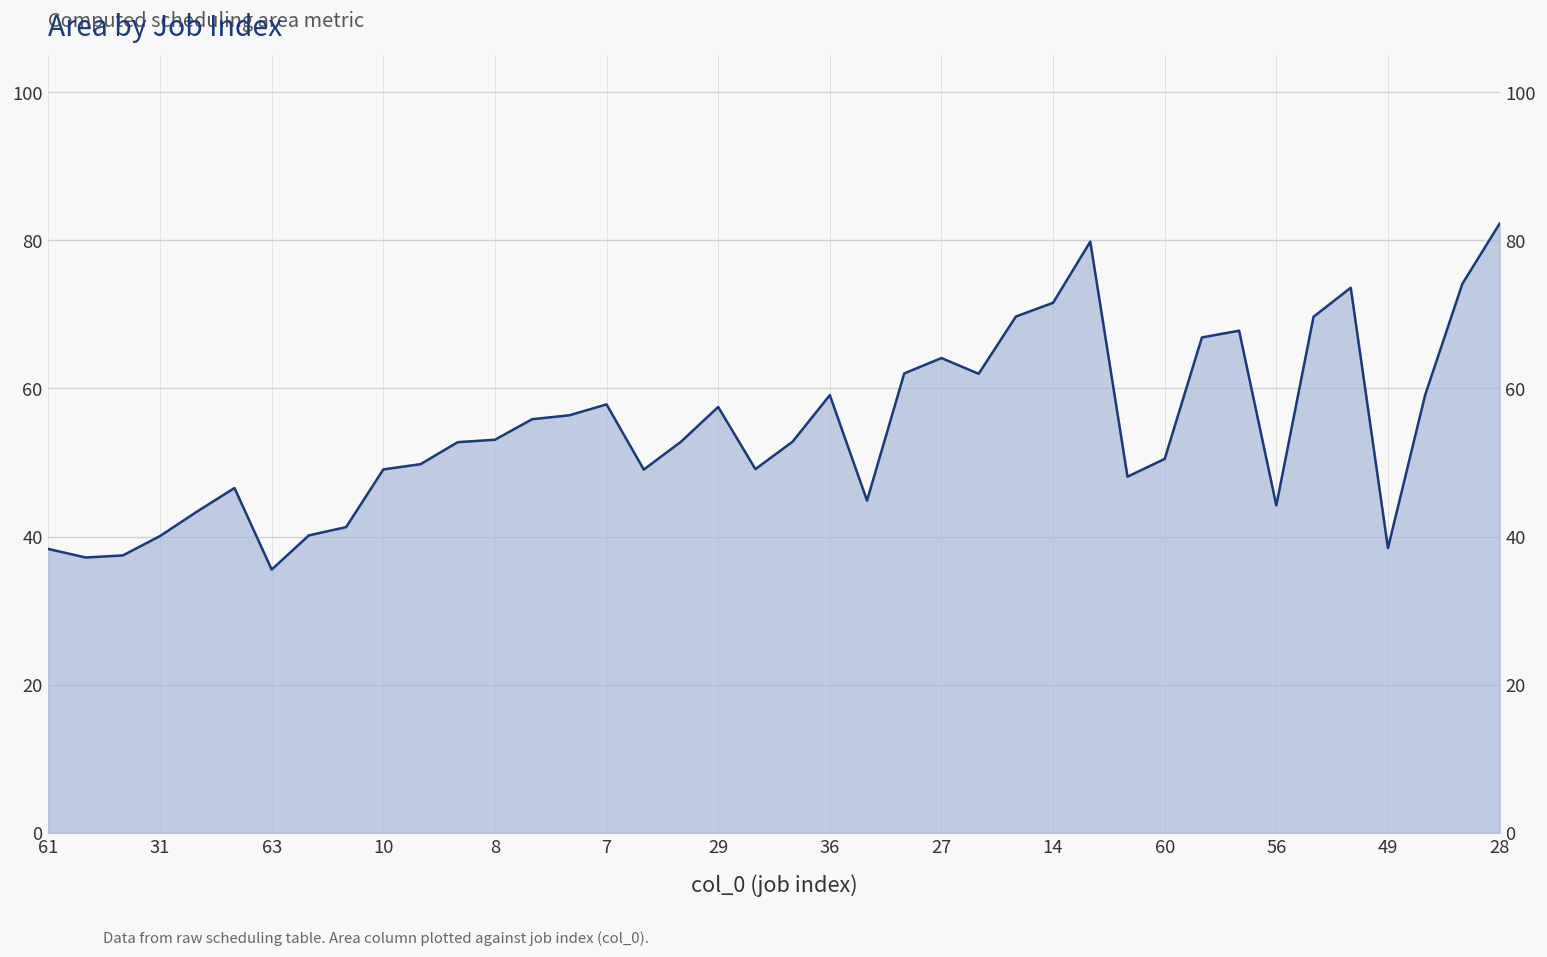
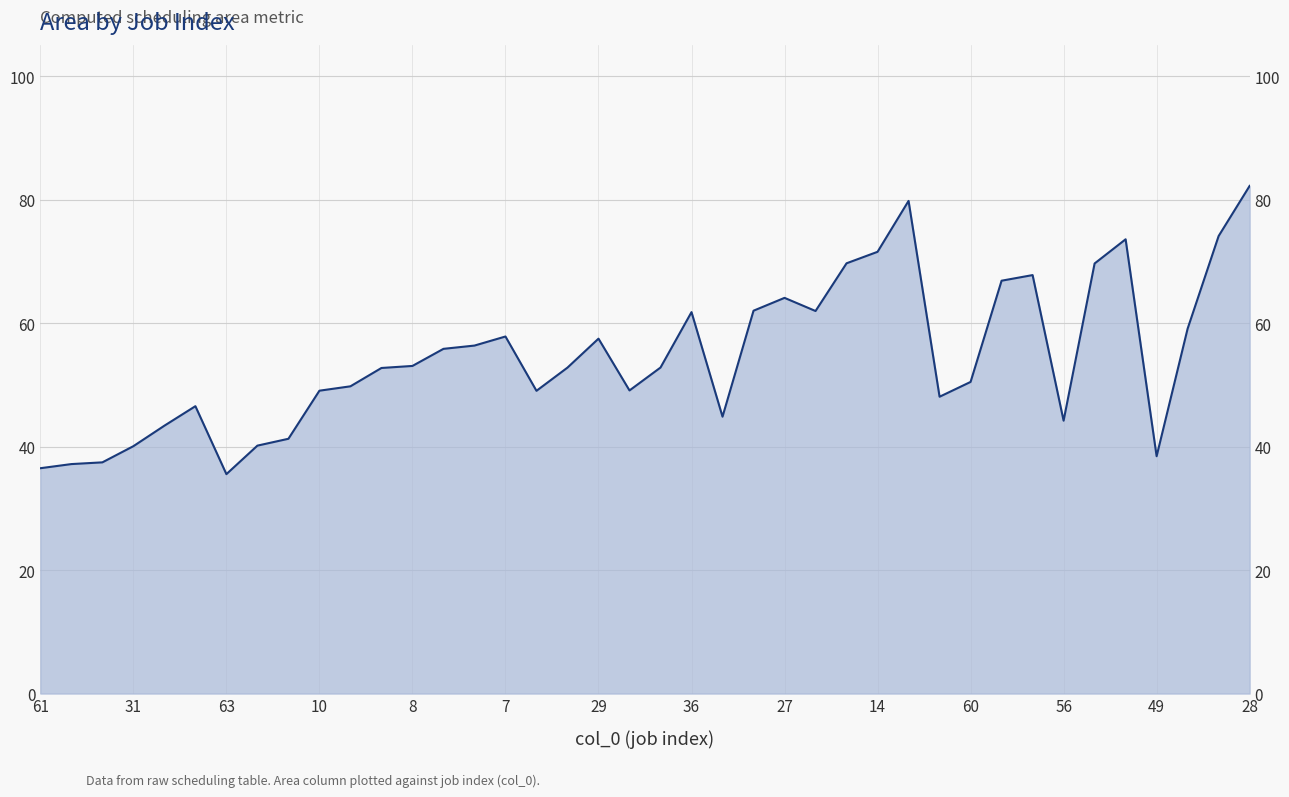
61: 38 -> 37
36: 59 -> 62
